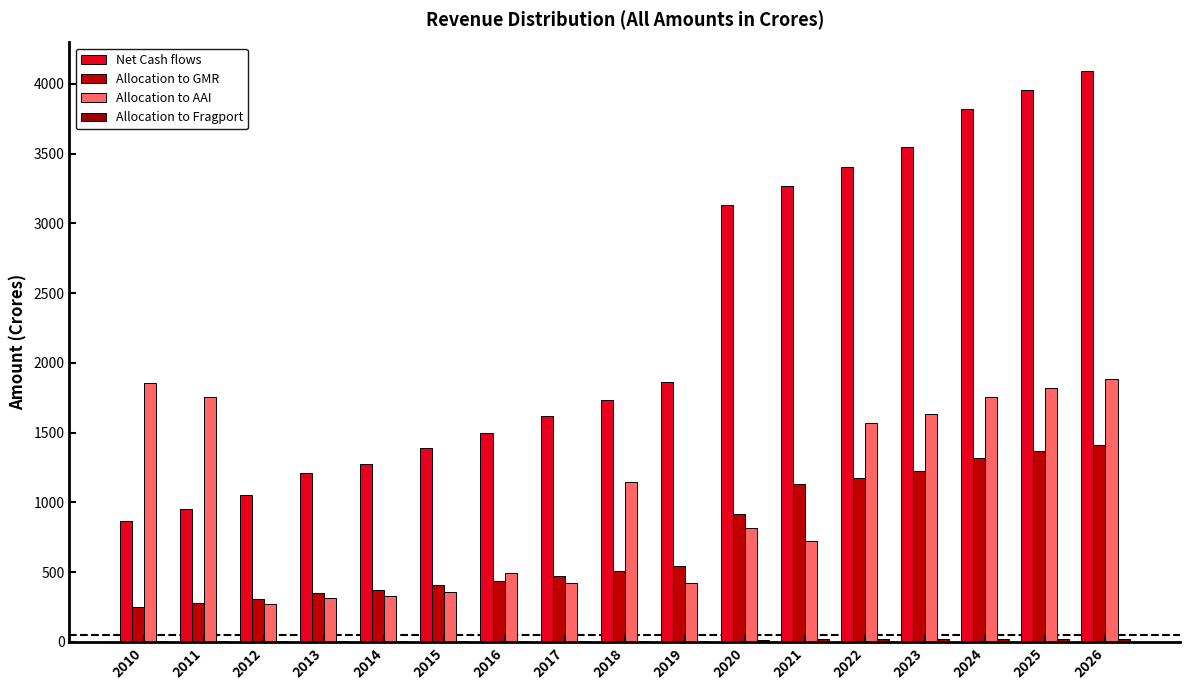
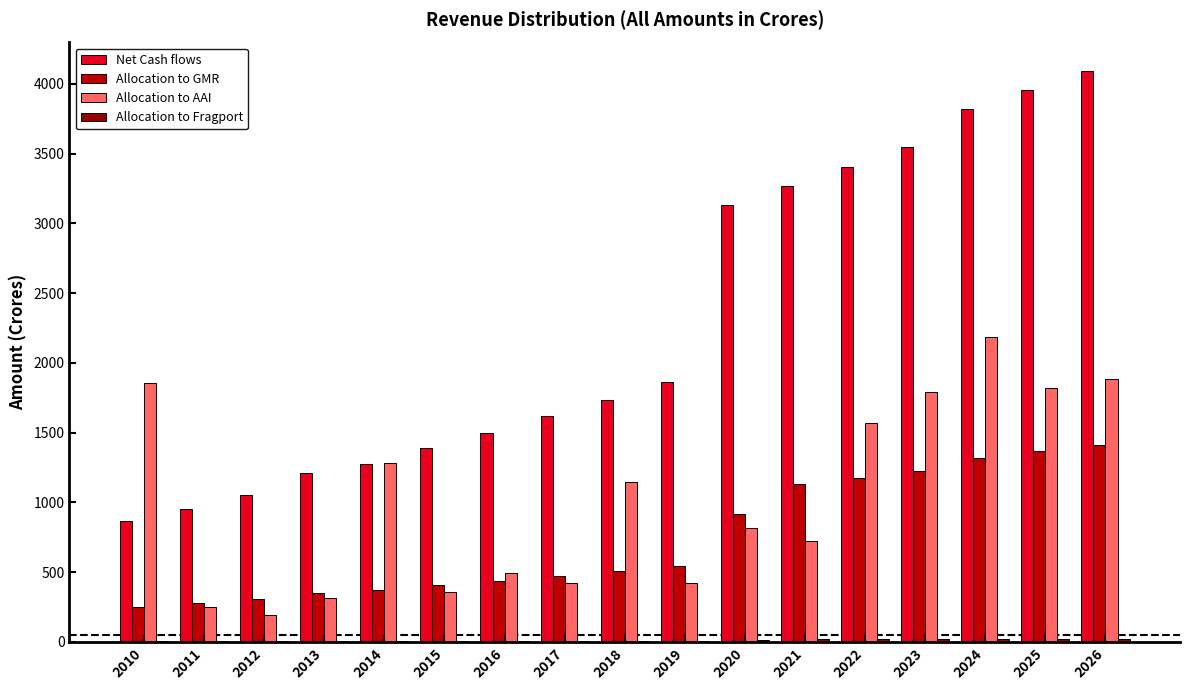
Allocation to AAI, 2011: 1750 -> 250
Allocation to AAI, 2012: 270 -> 190
Allocation to AAI, 2014: 330 -> 1280
Allocation to AAI, 2023: 1630 -> 1790
Allocation to AAI, 2024: 1760 -> 2190
